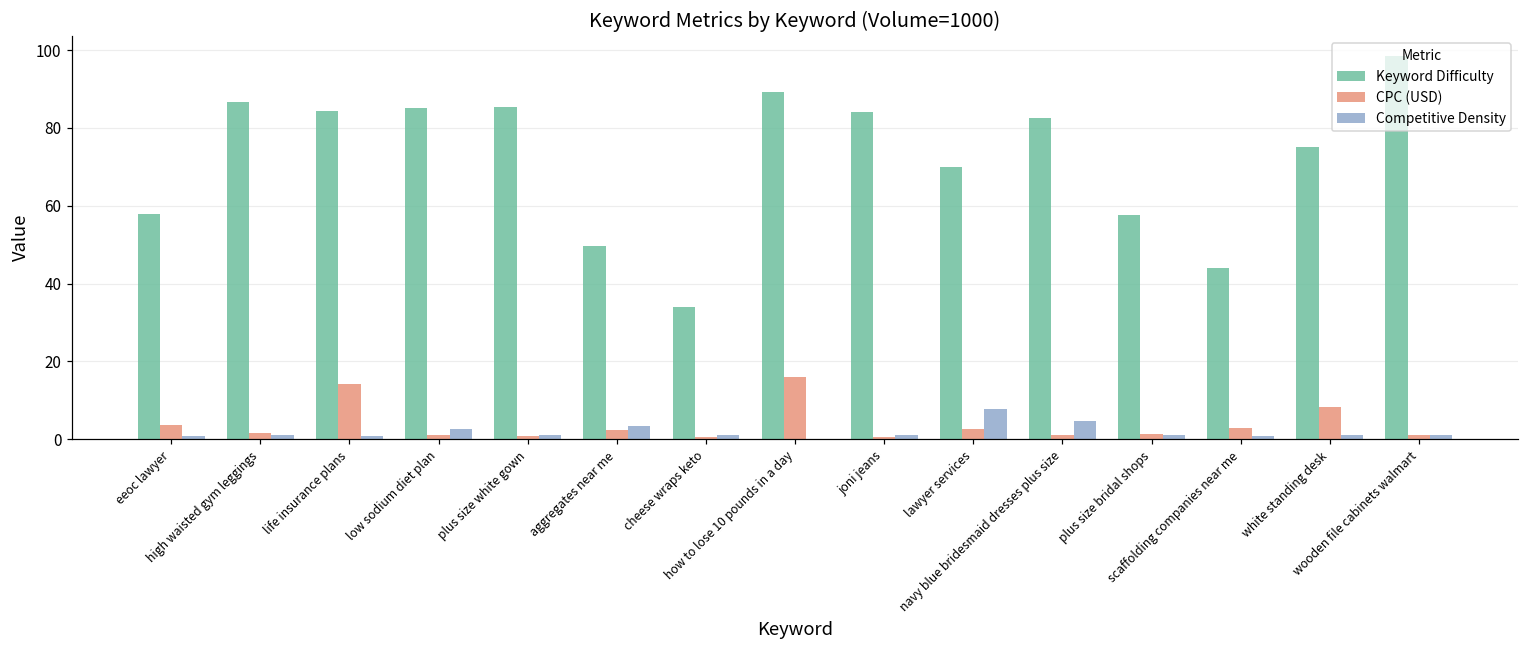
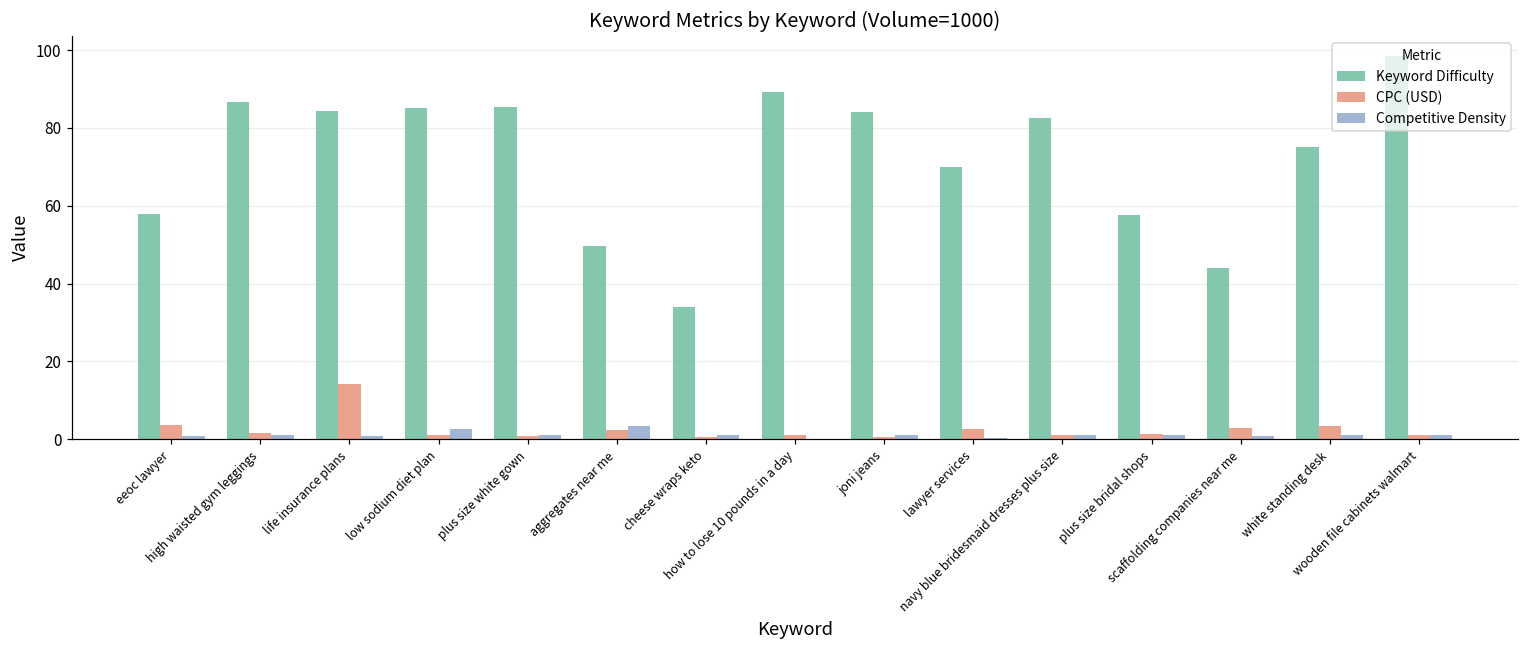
CPC (USD), how to lose 10 pounds in a day: 16 -> 1
Competitive Density, lawyer services: 8 -> 0
Competitive Density, navy blue bridesmaid dresses plus size: 5 -> 1
CPC (USD), white standing desk: 8 -> 3
